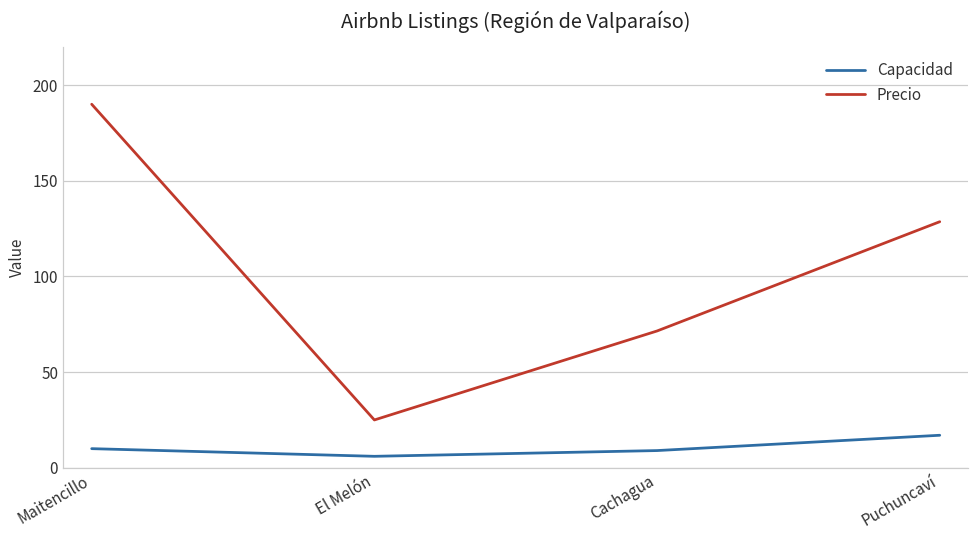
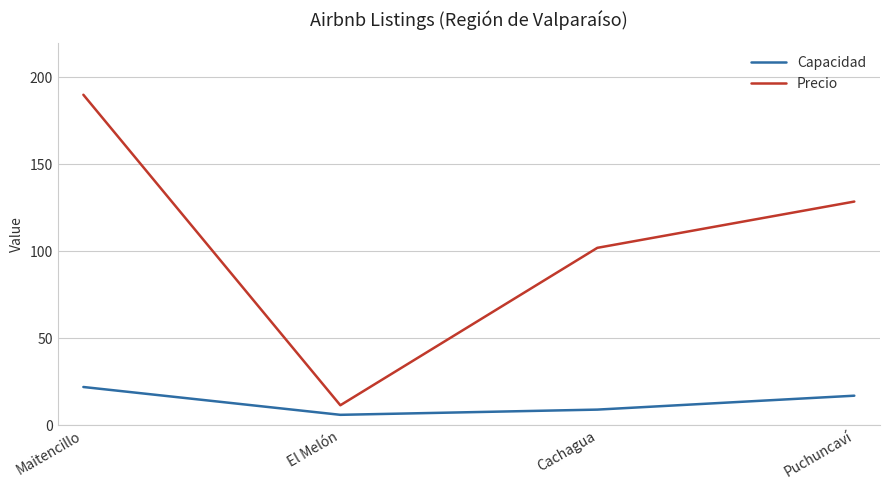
Capacidad, Maitencillo: 10 -> 22
Precio, El Melón: 25 -> 12
Precio, Cachagua: 72 -> 102
